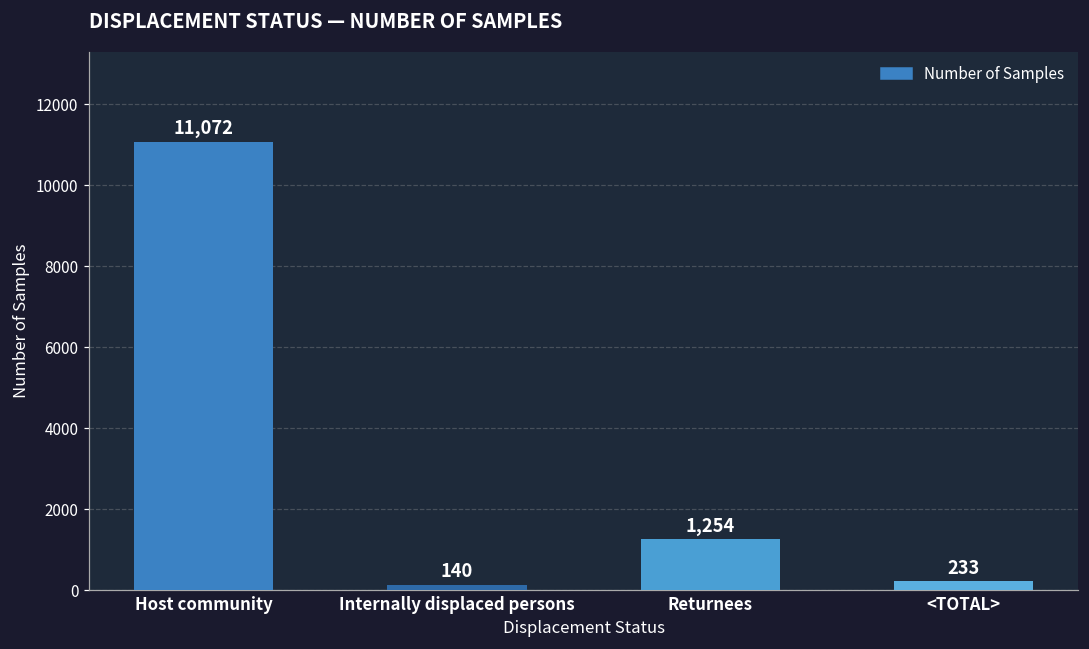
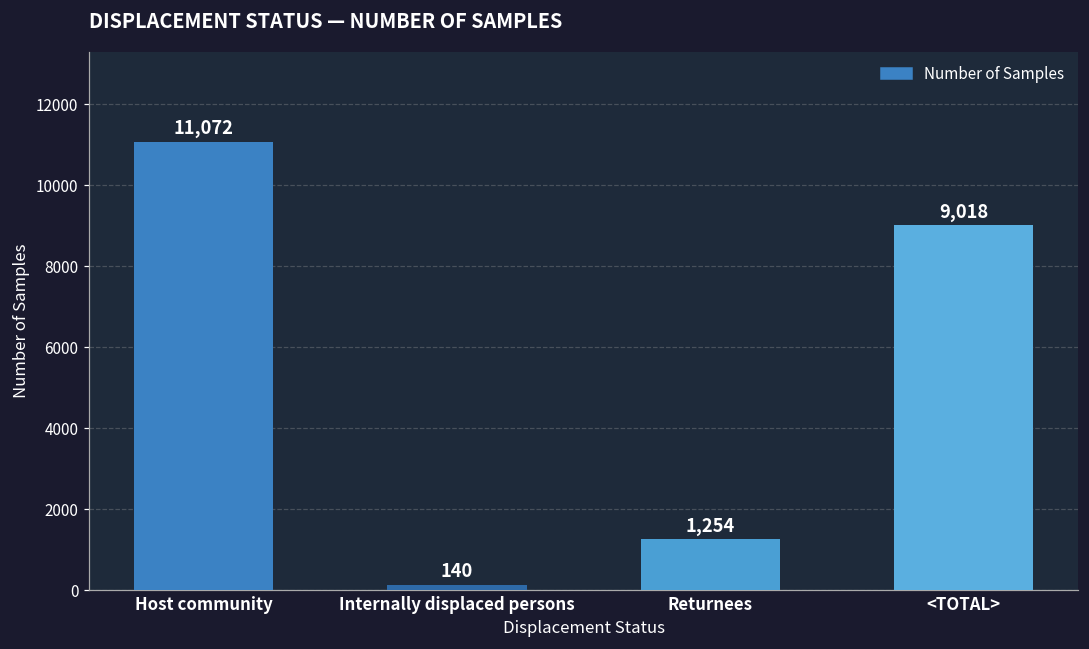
<TOTAL>: 233 -> 9,018
